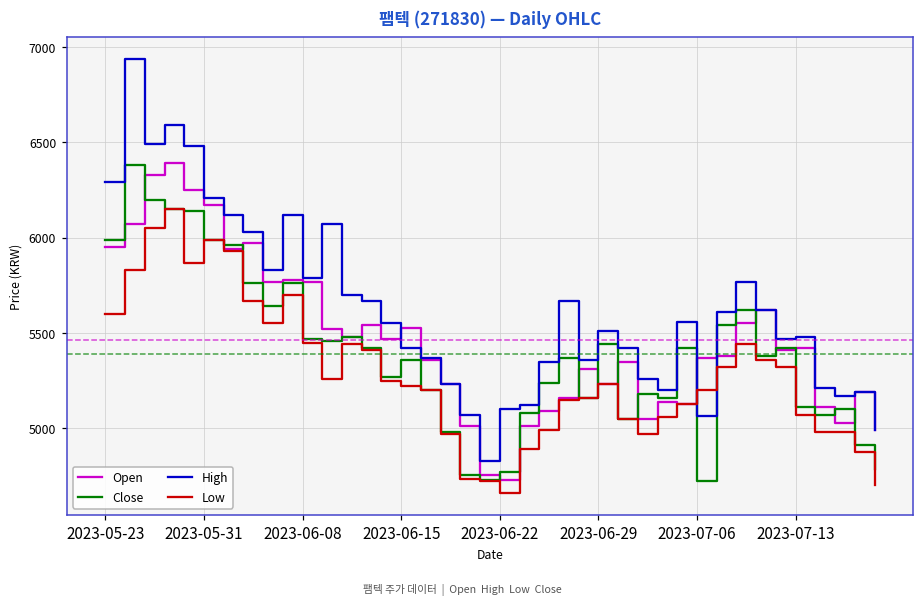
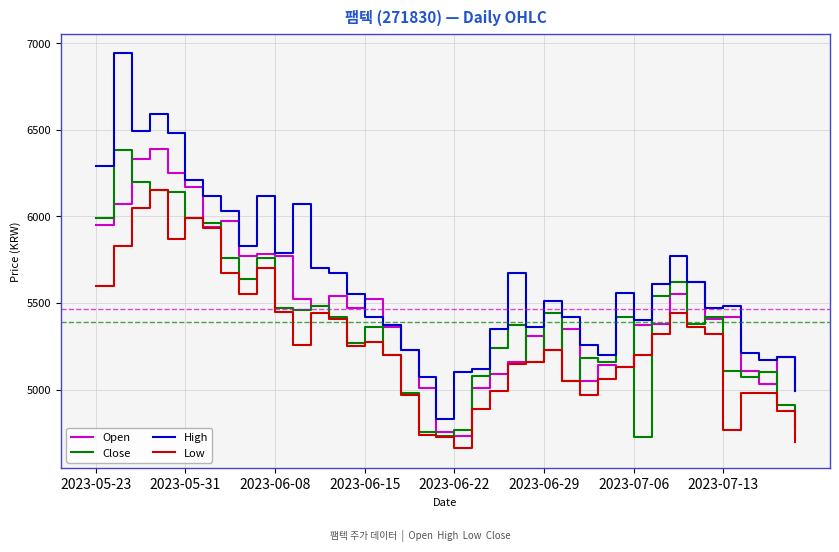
Low, 2023-06-15: 5220 -> 5270
High, 2023-07-06: 5070 -> 5400
Low, 2023-07-13: 5070 -> 4770
